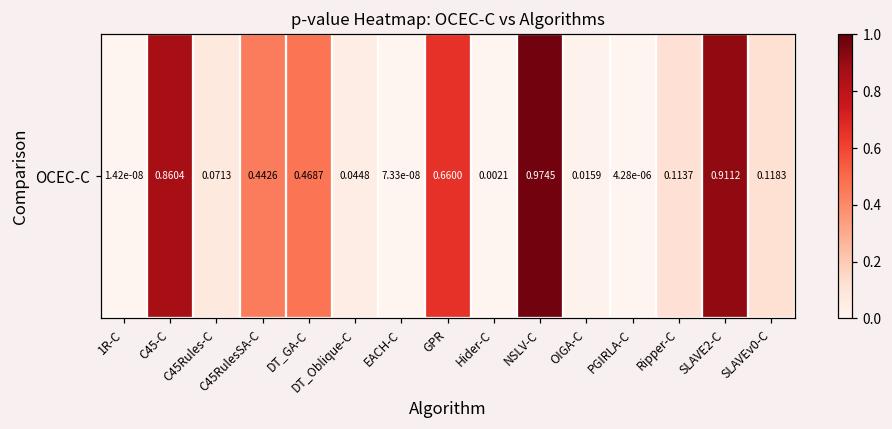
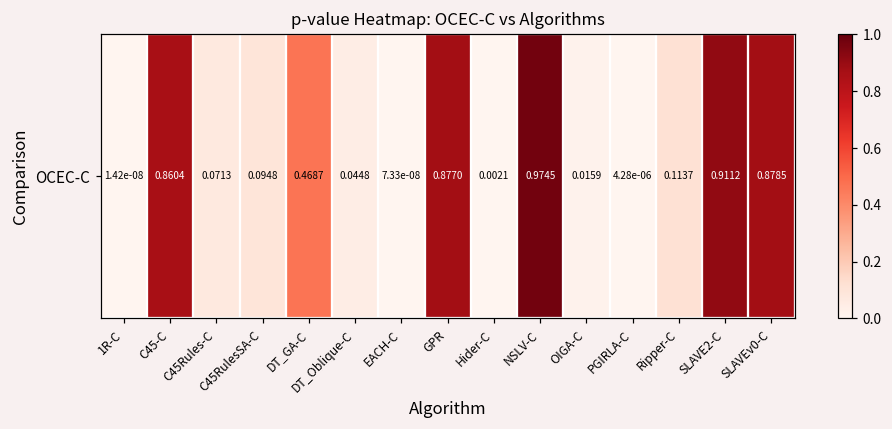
OCEC-C, C45RulesSA-C: 0.4426 -> 0.0948
OCEC-C, GPR: 0.6600 -> 0.8770
OCEC-C, SLAVEv0-C: 0.1183 -> 0.8785
